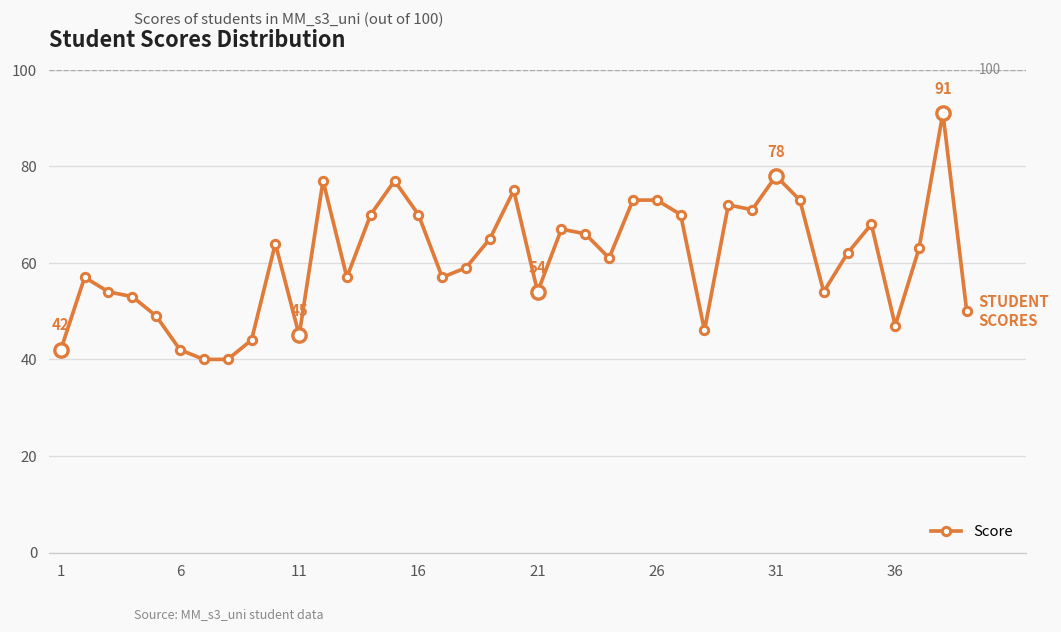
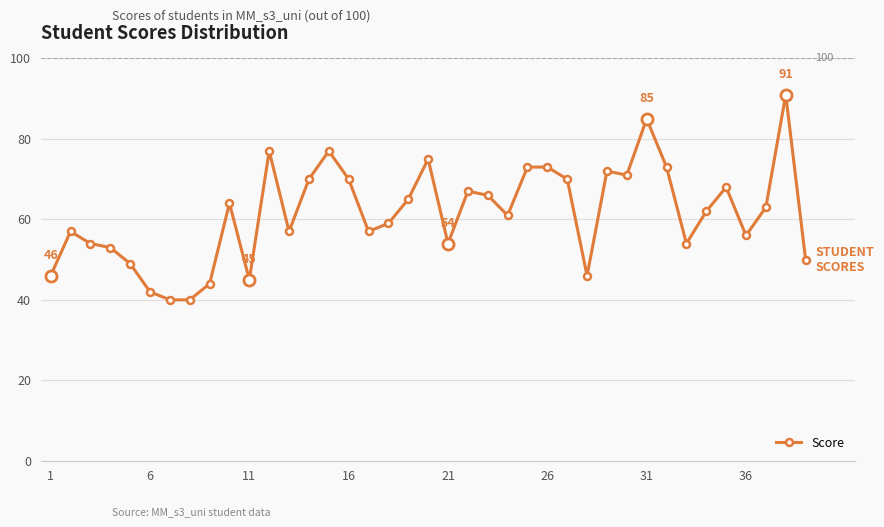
Score, 1: 42 -> 46
Score, 31: 78 -> 85
Score, 36: 47 -> 56
